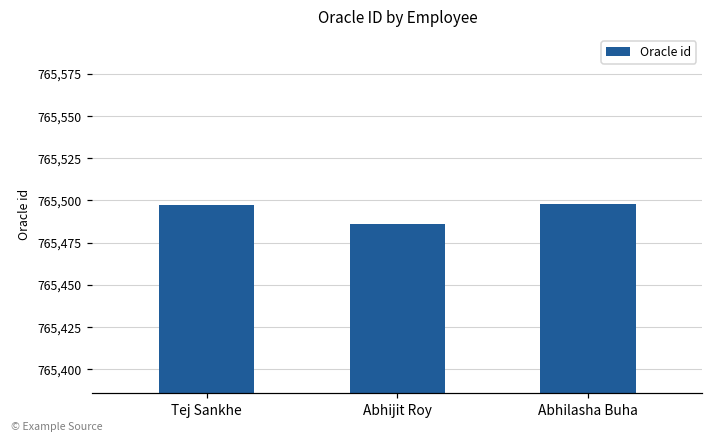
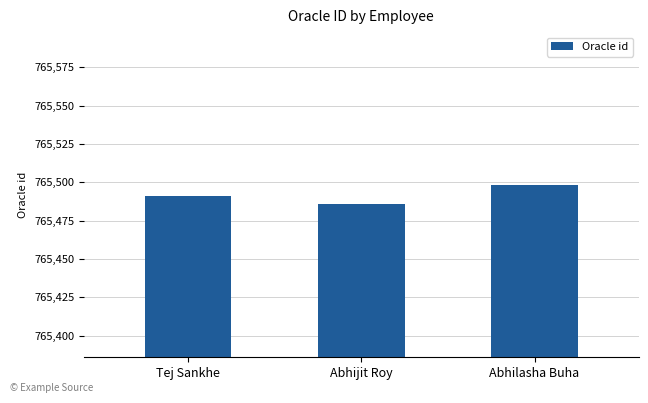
Tej Sankhe: 765,497 -> 765,491
